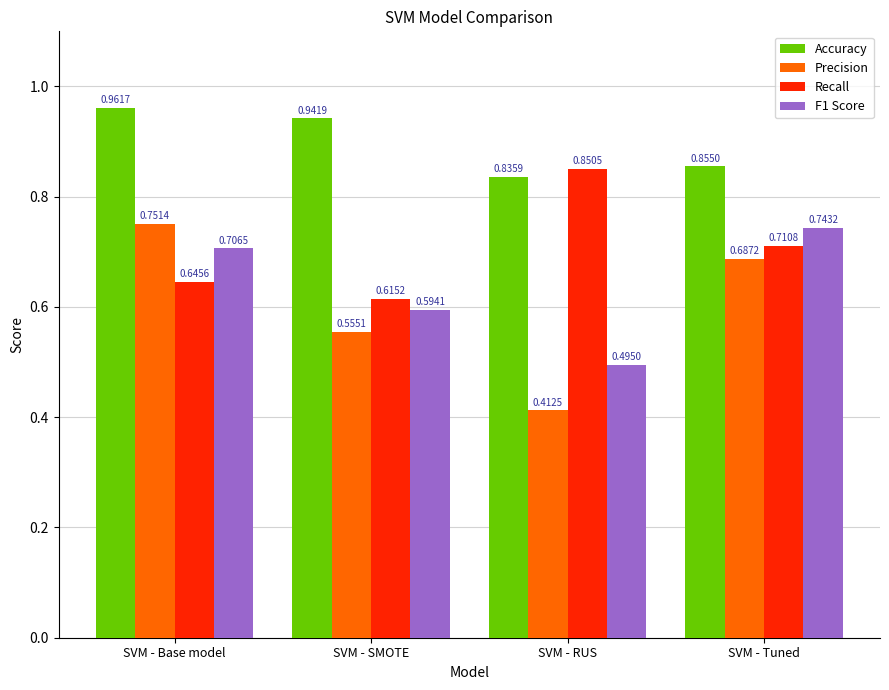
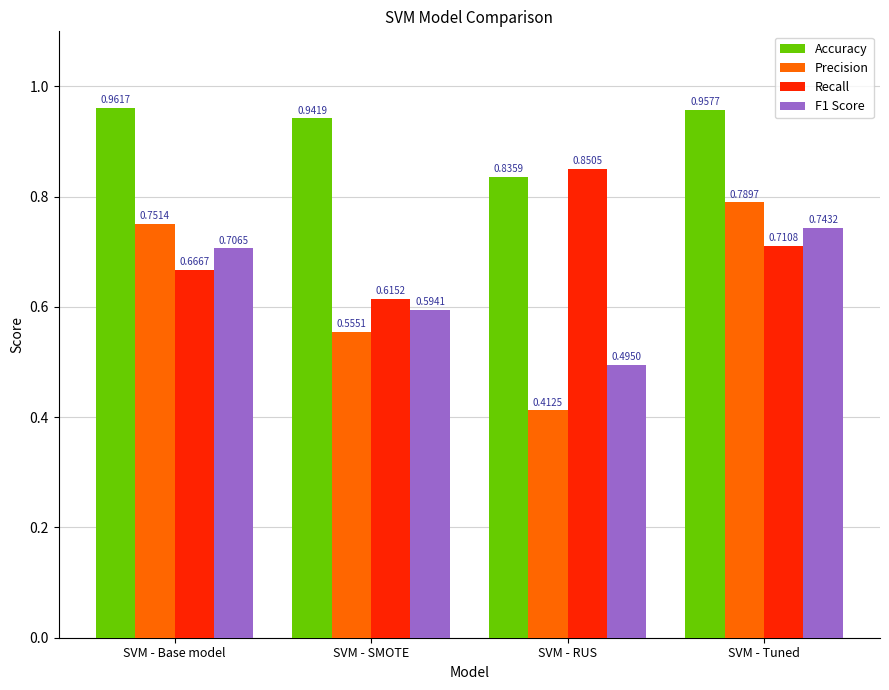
Recall, SVM - Base model: 0.6456 -> 0.6667
Accuracy, SVM - Tuned: 0.8550 -> 0.9577
Precision, SVM - Tuned: 0.6872 -> 0.7897
